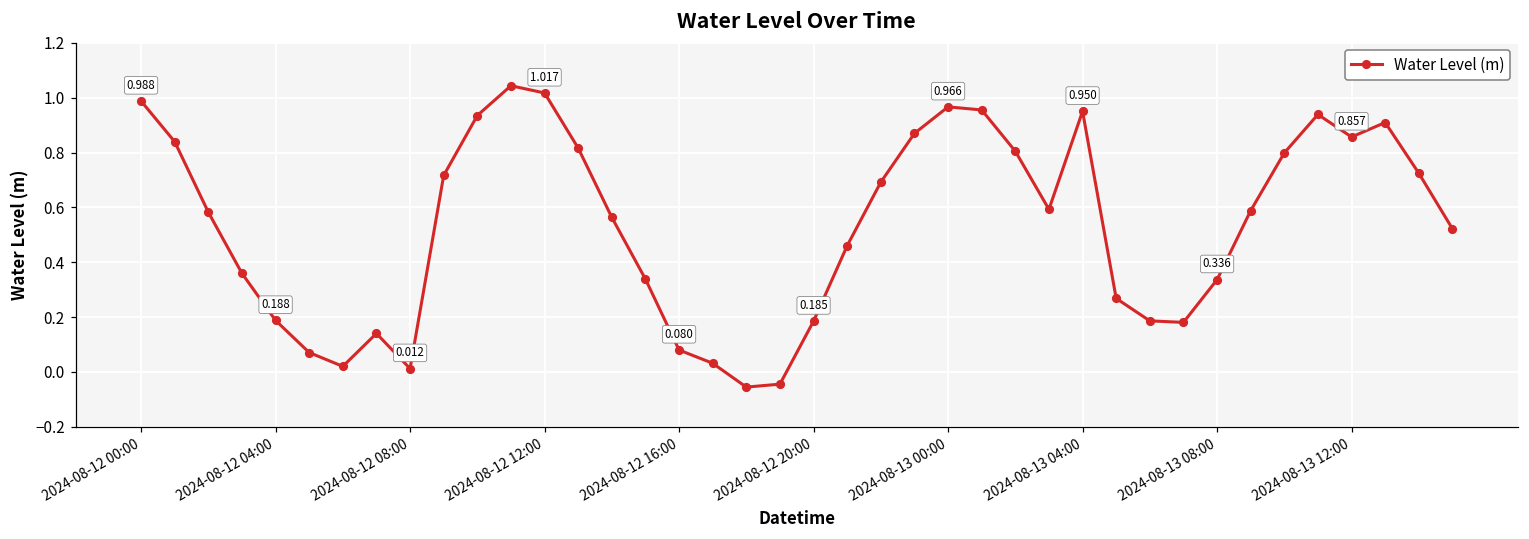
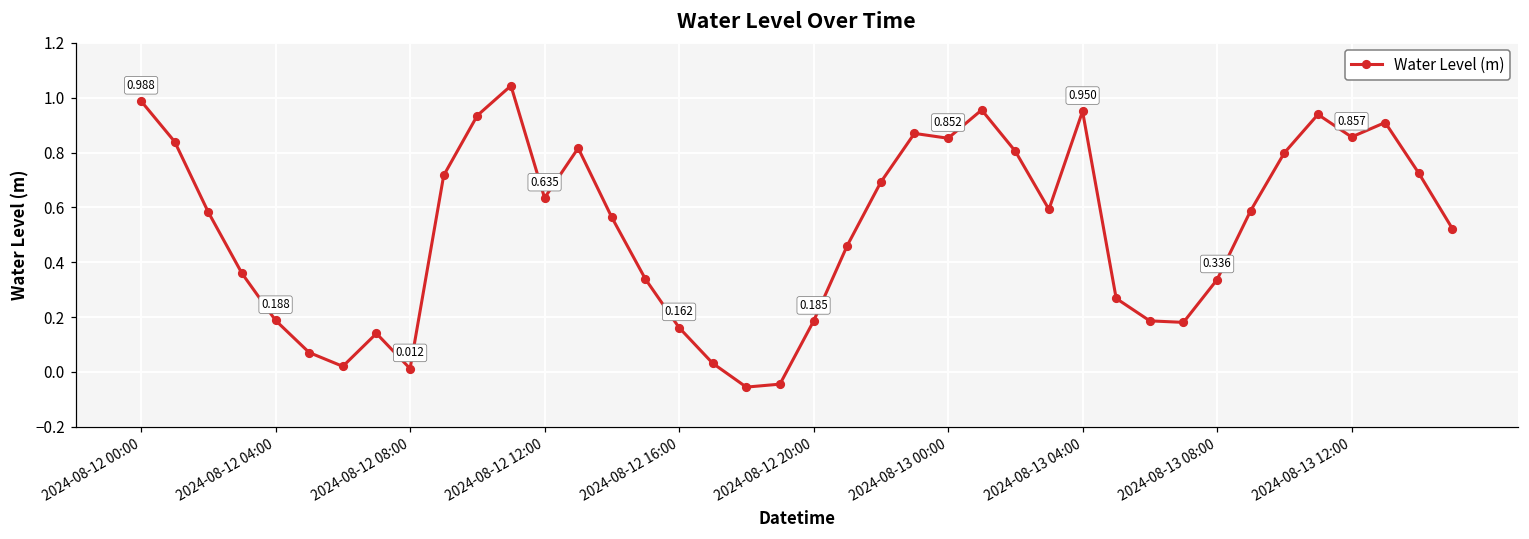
2024-08-12 12:00: 1.017 -> 0.635
2024-08-12 16:00: 0.080 -> 0.162
2024-08-13 00:00: 0.966 -> 0.852
